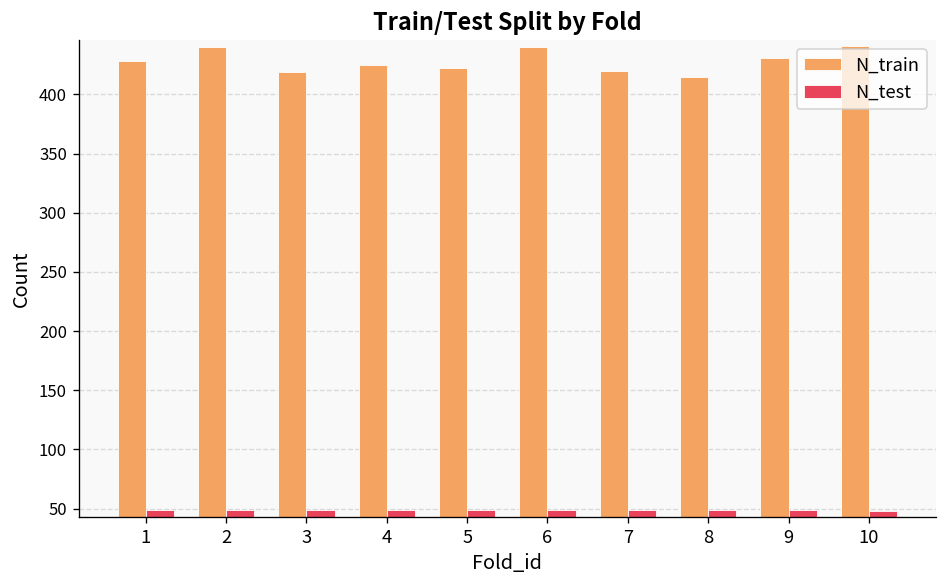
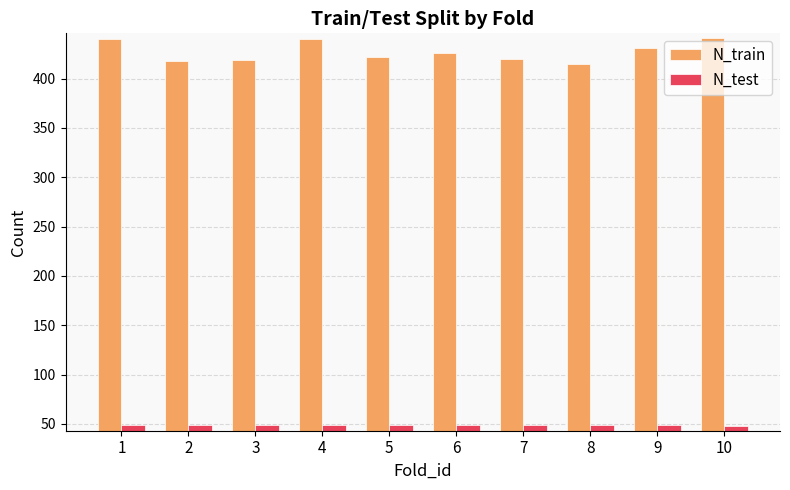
N_train, 1: 430 -> 440
N_train, 2: 440 -> 420
N_train, 4: 430 -> 440
N_train, 6: 440 -> 430
